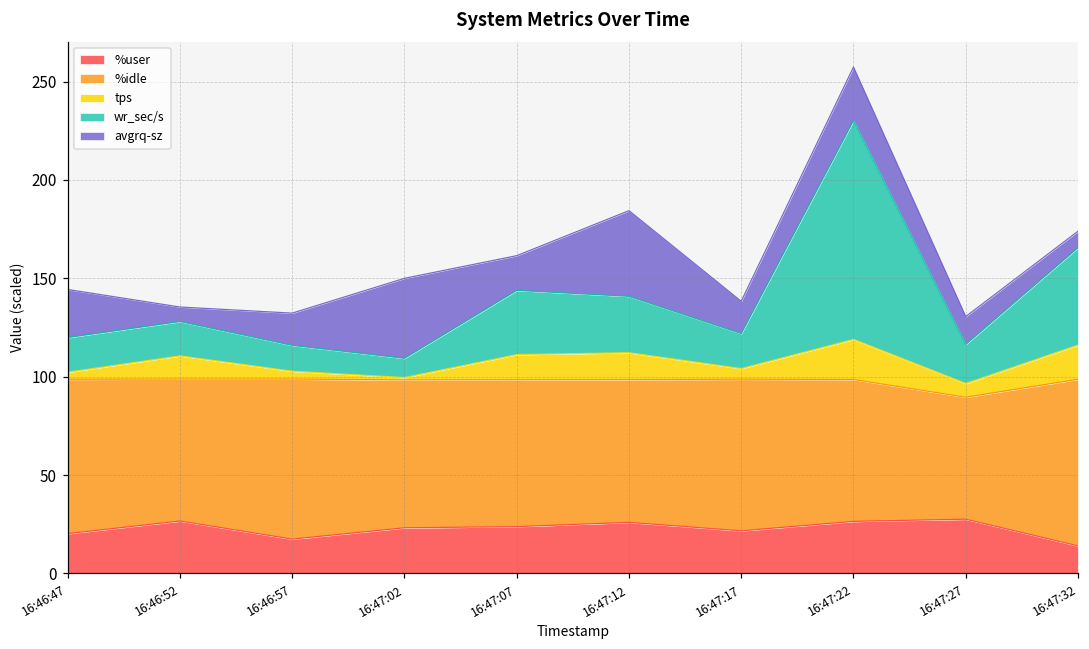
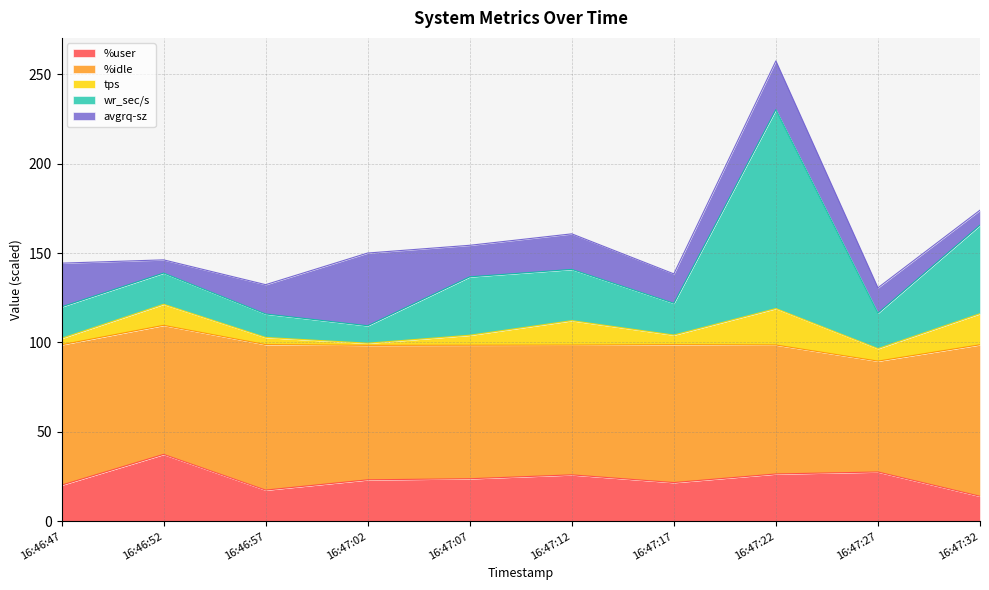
%user, 16:46:52: 27 -> 37
tps, 16:47:07: 13 -> 6
avgrq-sz, 16:47:12: 44 -> 20
